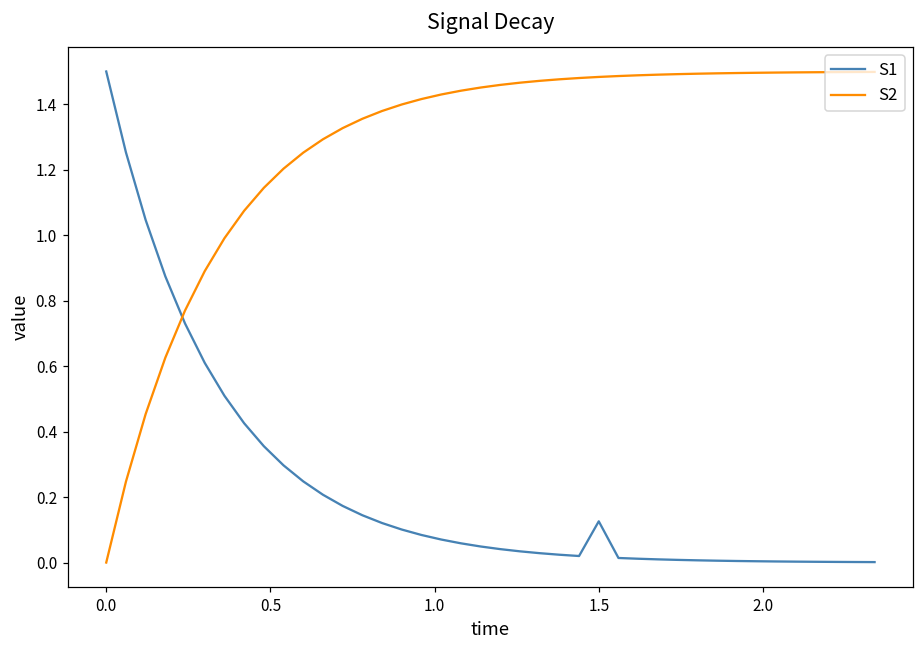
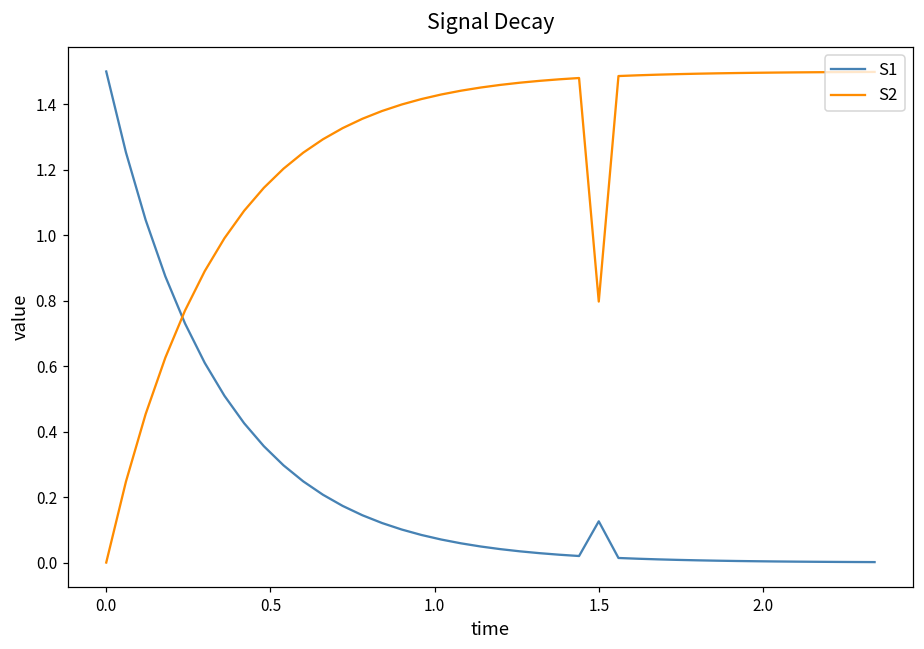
S2, 1.5: 1.48 -> 0.80
